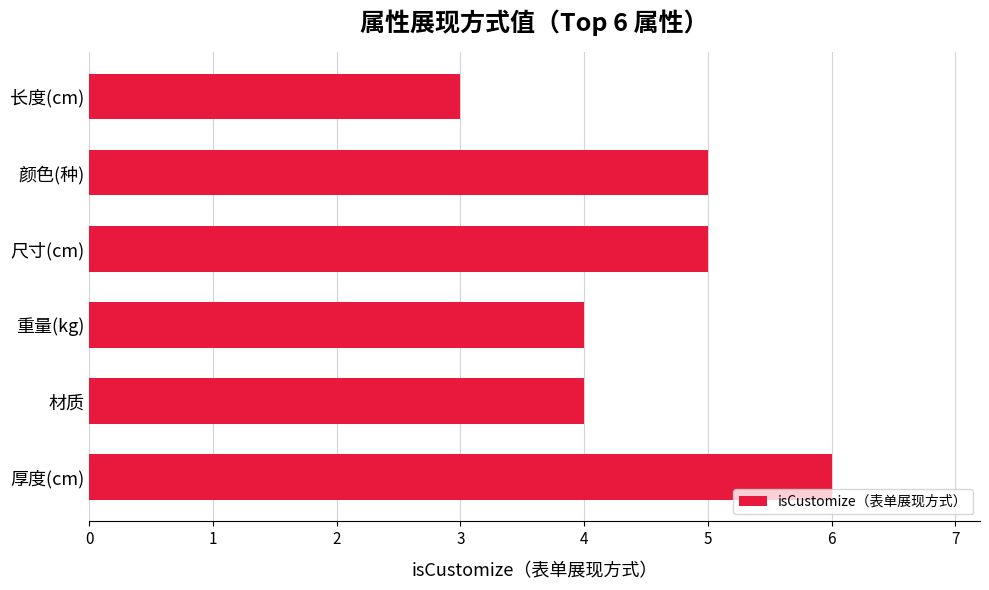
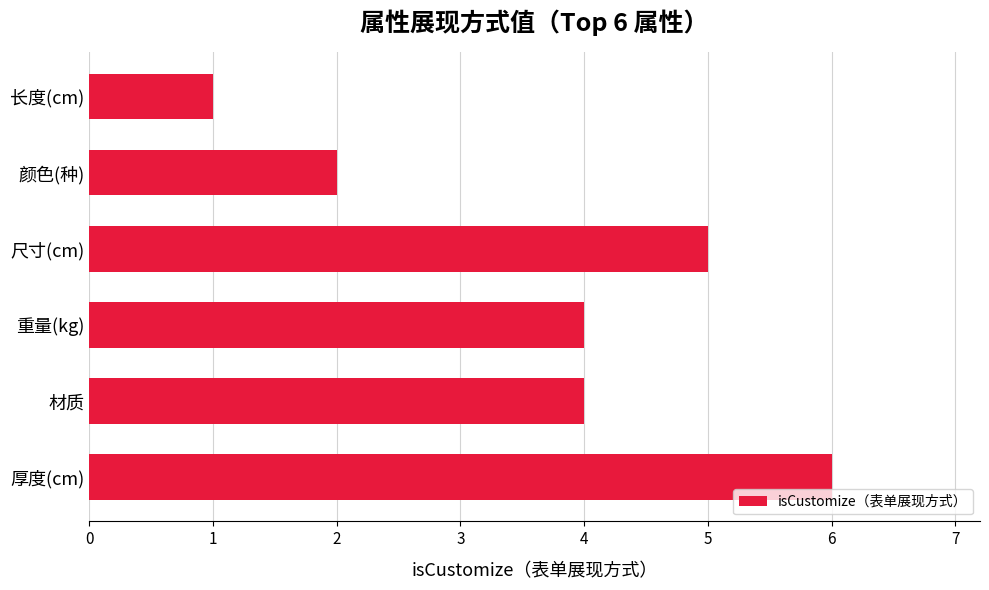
长度(cm): 3 -> 1
颜色(种): 5 -> 2
